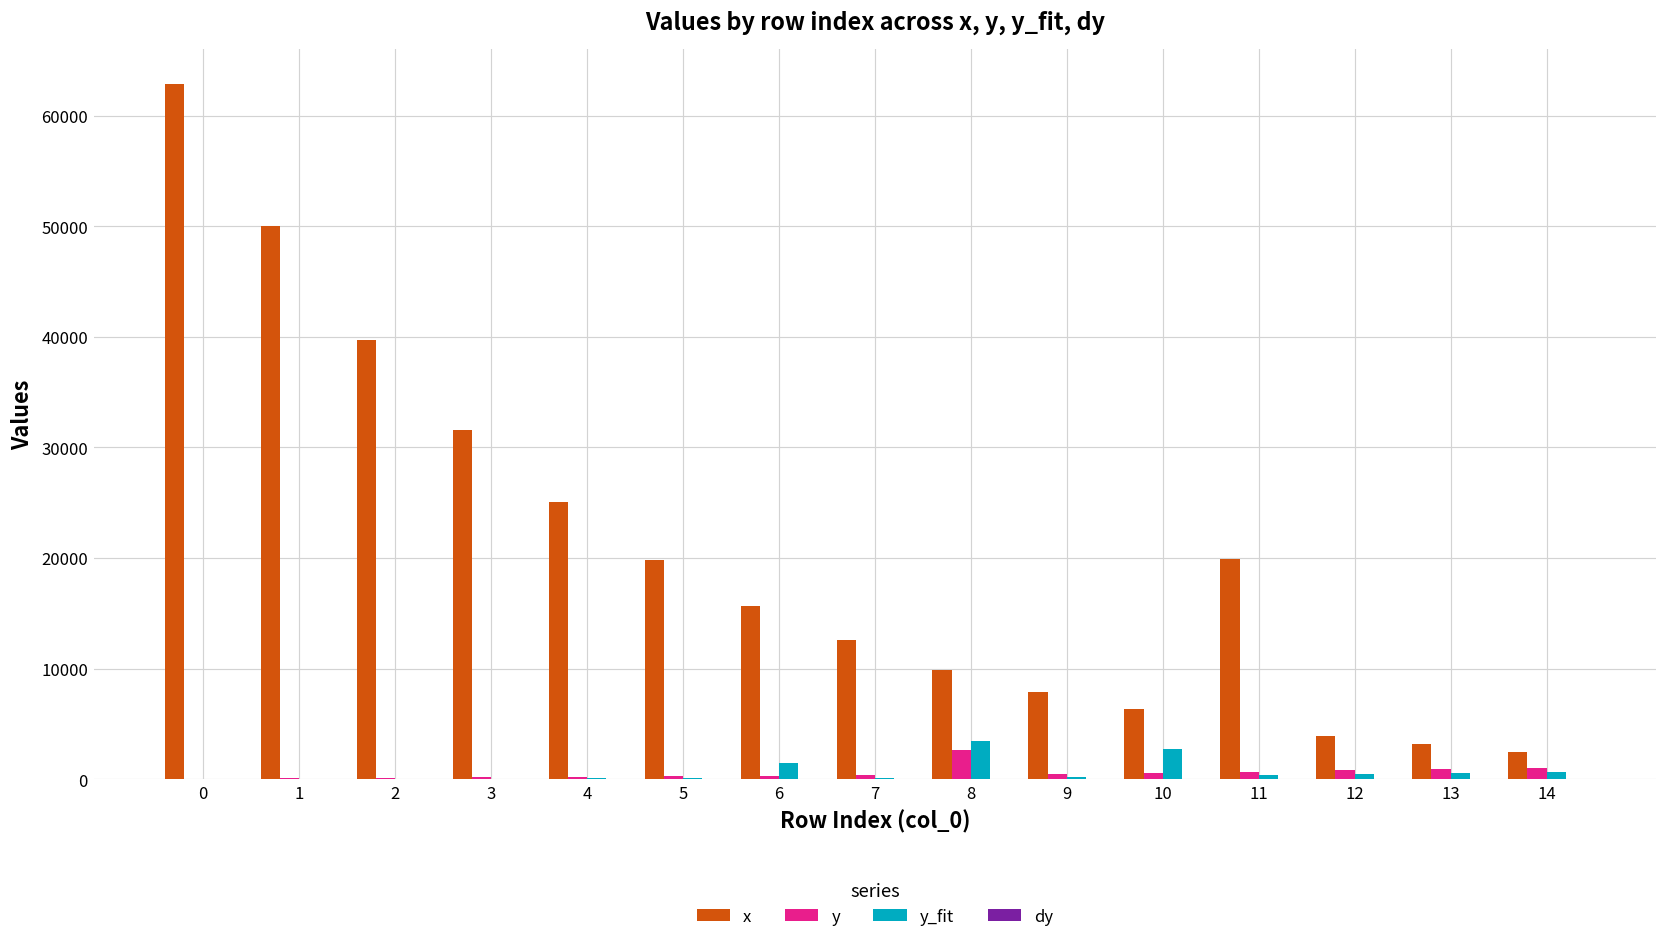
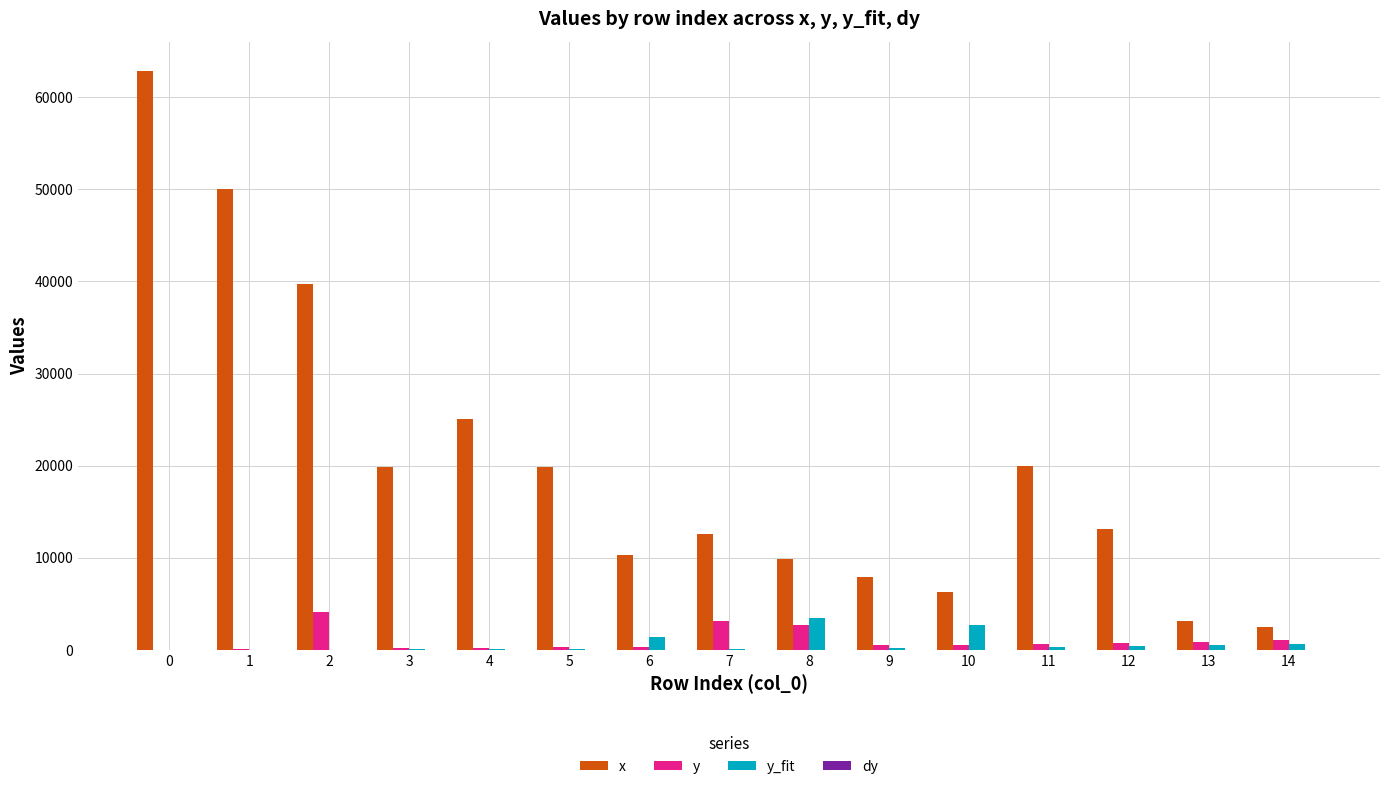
y, 2: 0 -> 4000
x, 3: 32000 -> 20000
x, 6: 16000 -> 10000
y, 7: 0 -> 3000
x, 12: 4000 -> 13000
